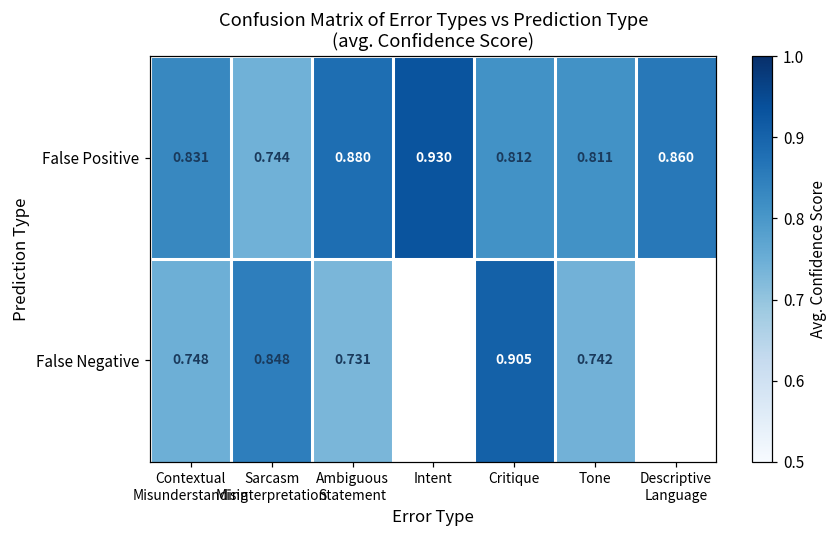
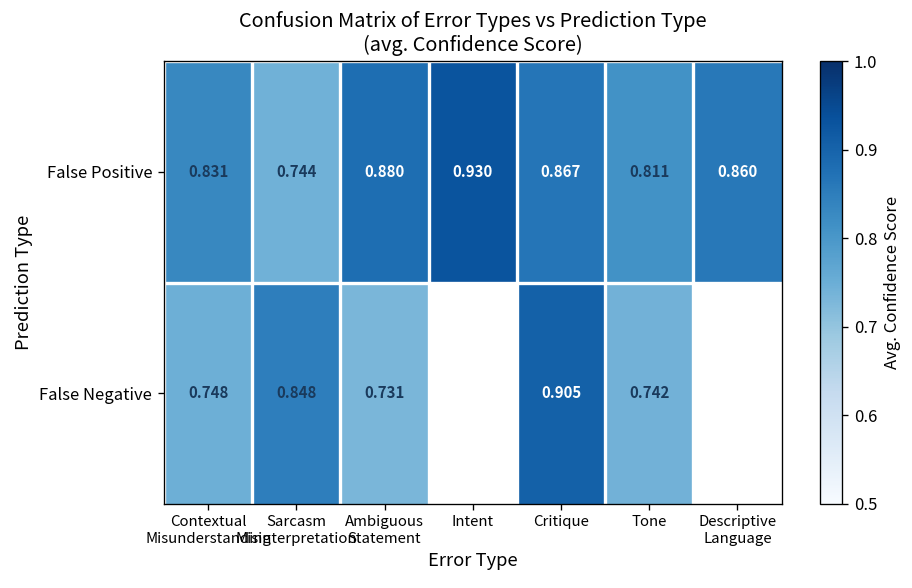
False Positive, Critique: 0.812 -> 0.867
